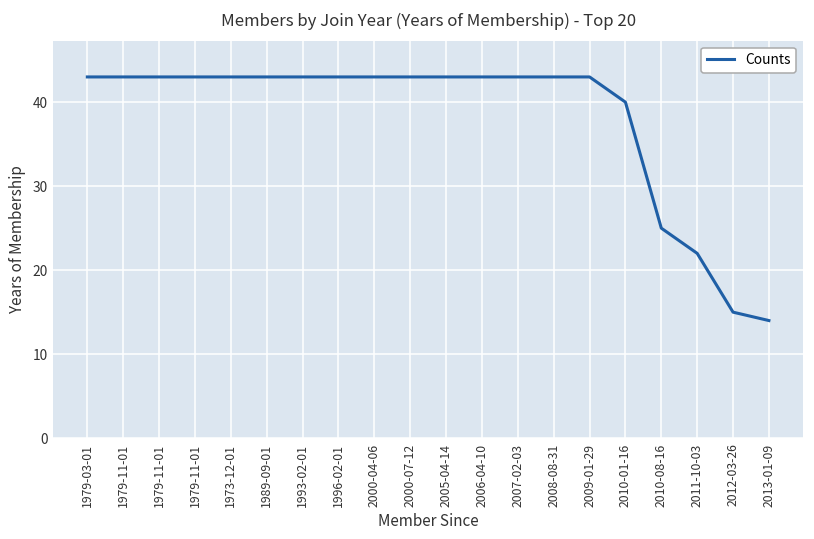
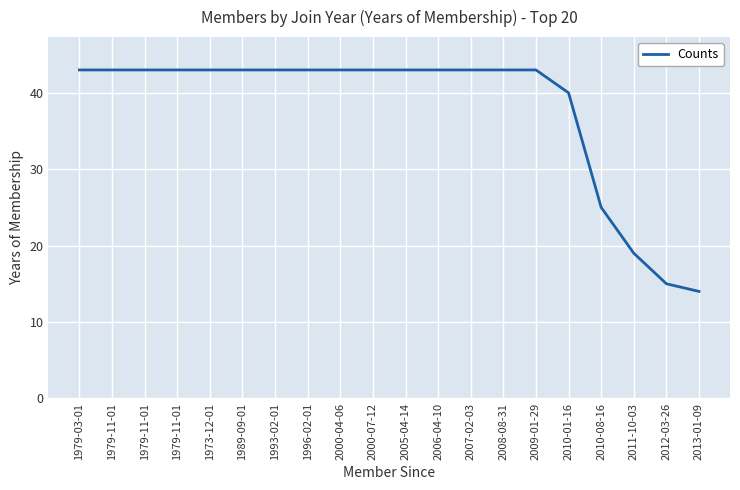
2011-10-03: 22 -> 19
